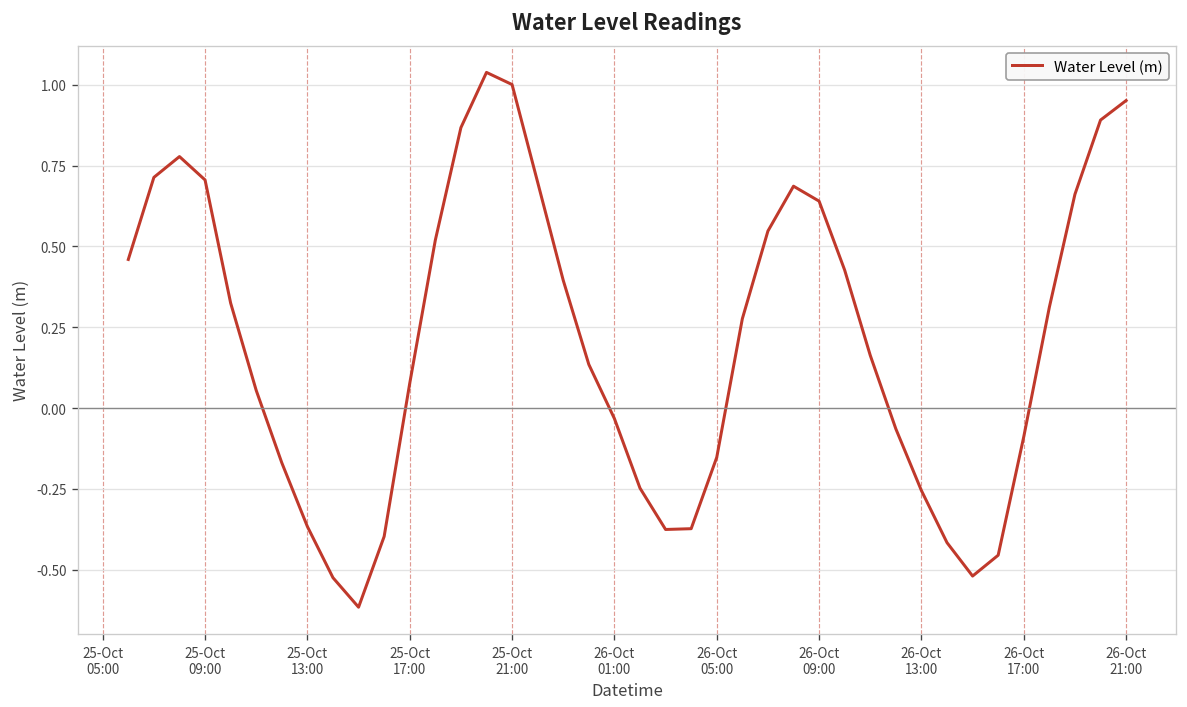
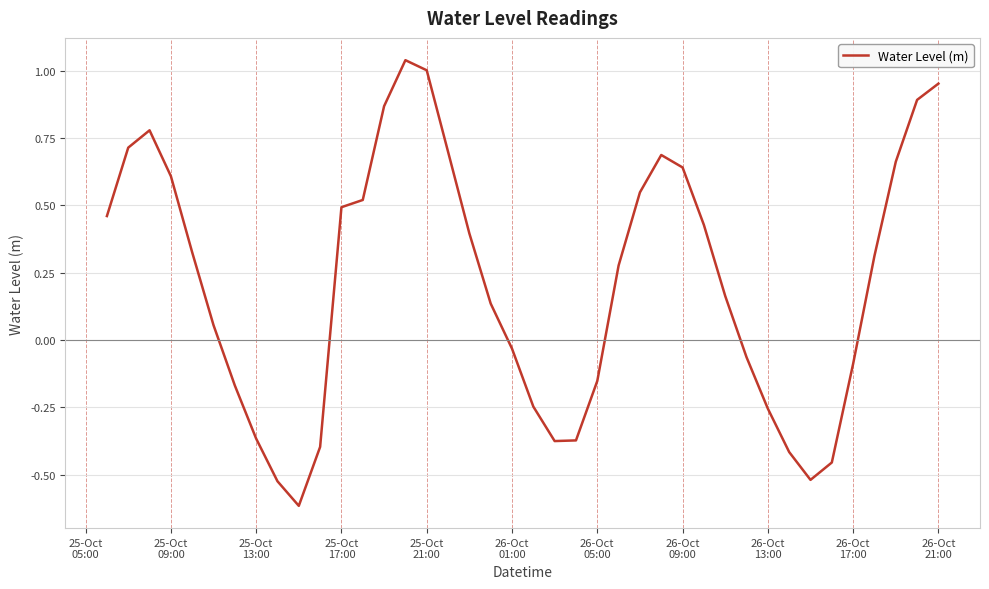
25-Oct 09:00: 0.71 -> 0.61
25-Oct 17:00: 0.08 -> 0.49
